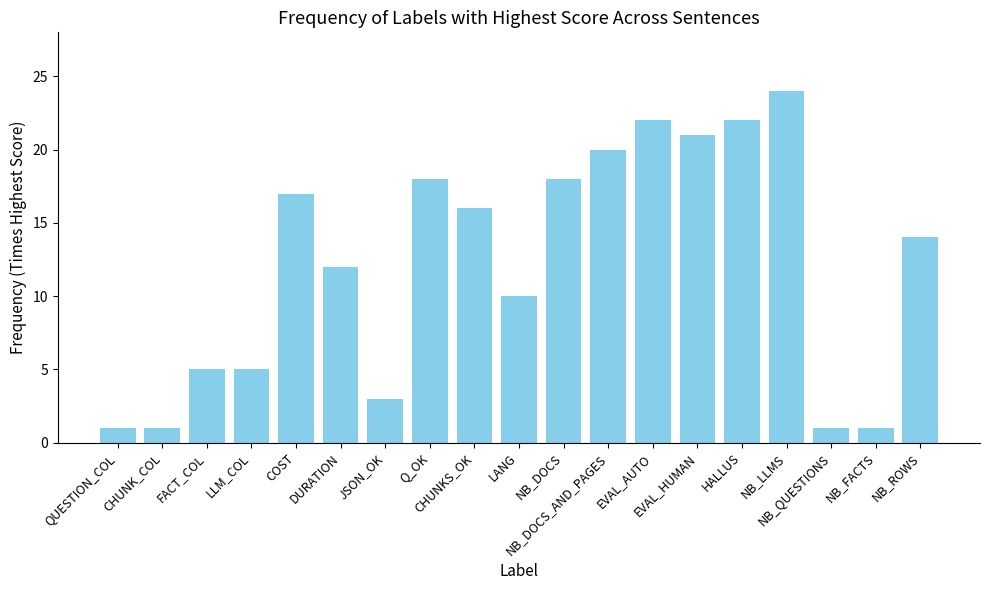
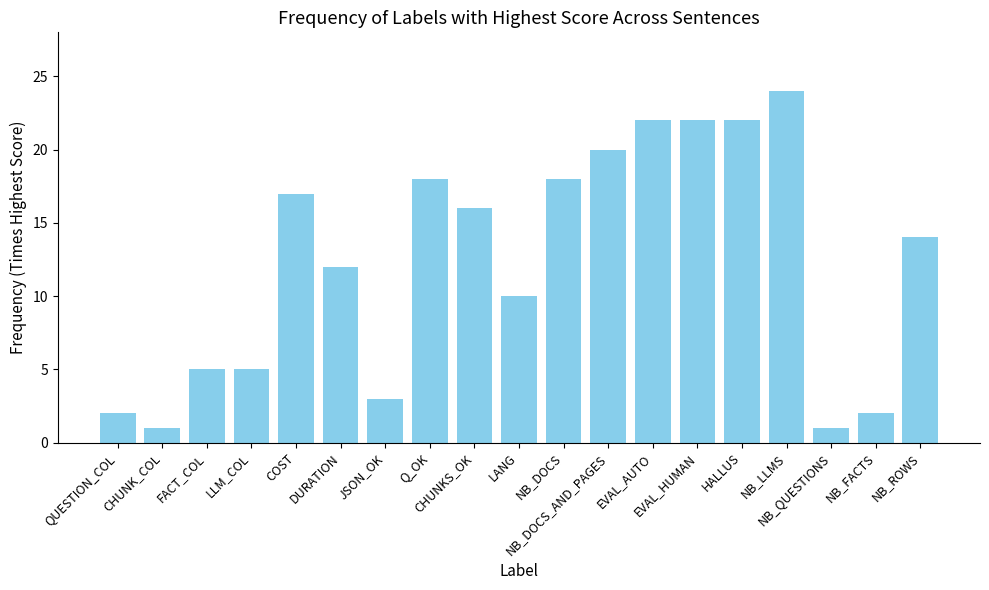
QUESTION_COL: 1 -> 2
EVAL_HUMAN: 21 -> 22
NB_FACTS: 1 -> 2
